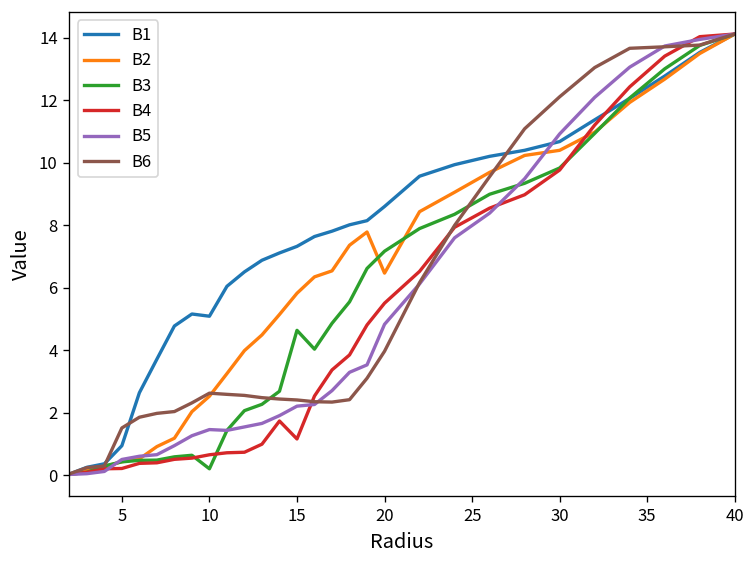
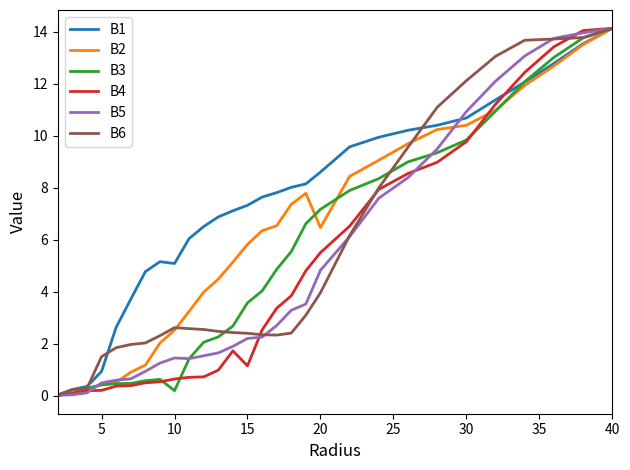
B3, 15: 4.6 -> 3.6
